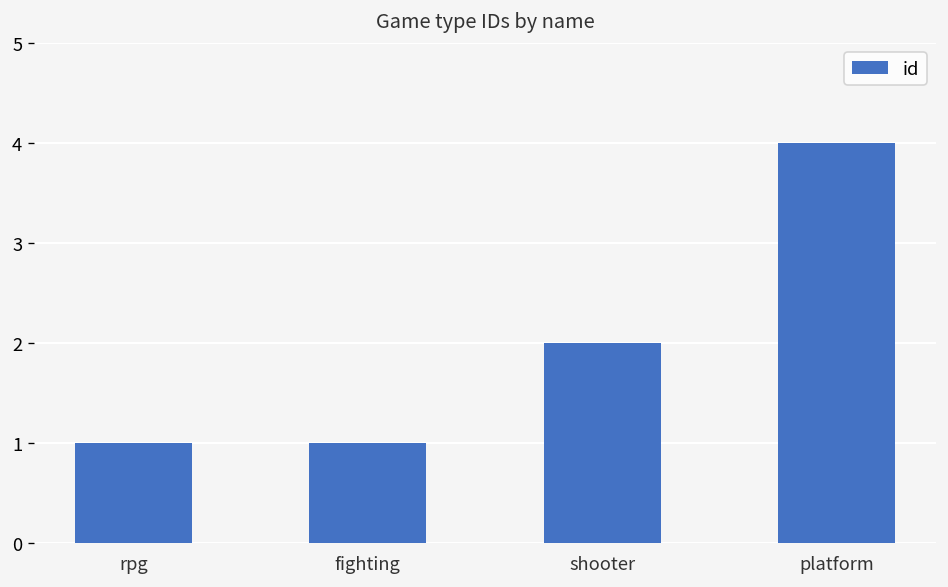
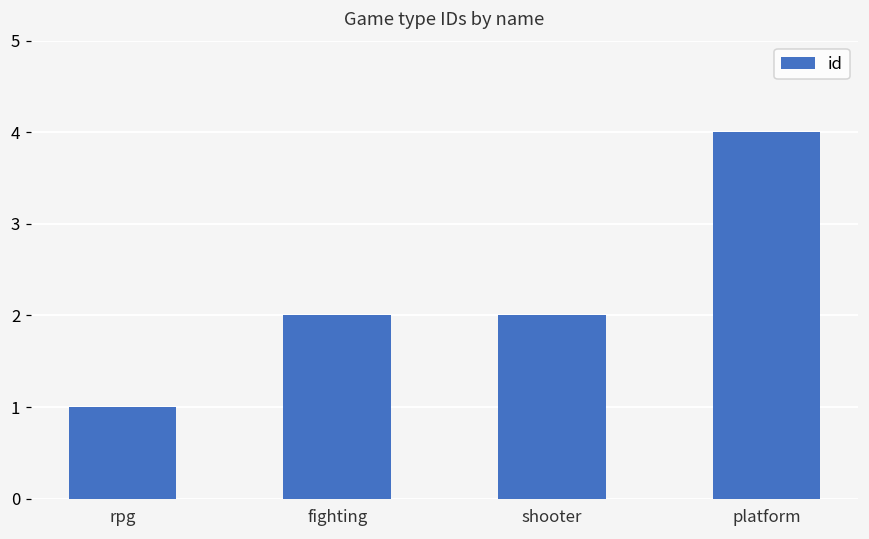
fighting: 1 -> 2
